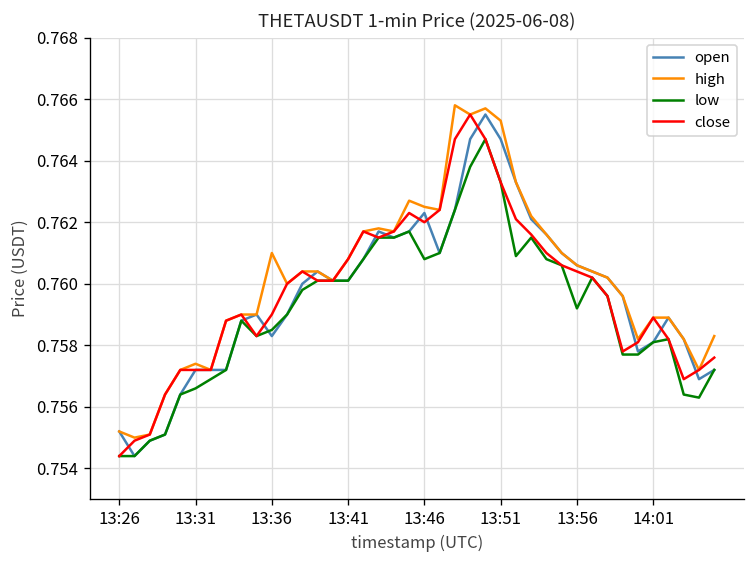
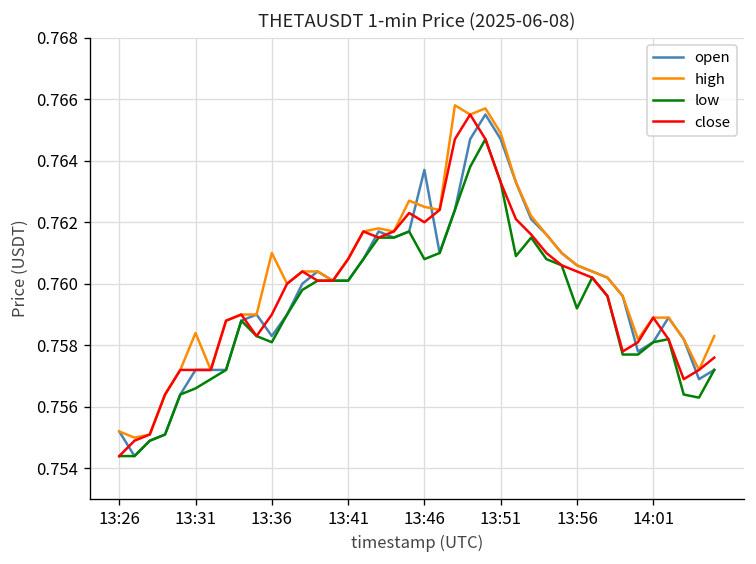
high, 13:31: 0.7574 -> 0.7584
low, 13:36: 0.7585 -> 0.7581
open, 13:46: 0.7623 -> 0.7637
high, 13:51: 0.7653 -> 0.7649
